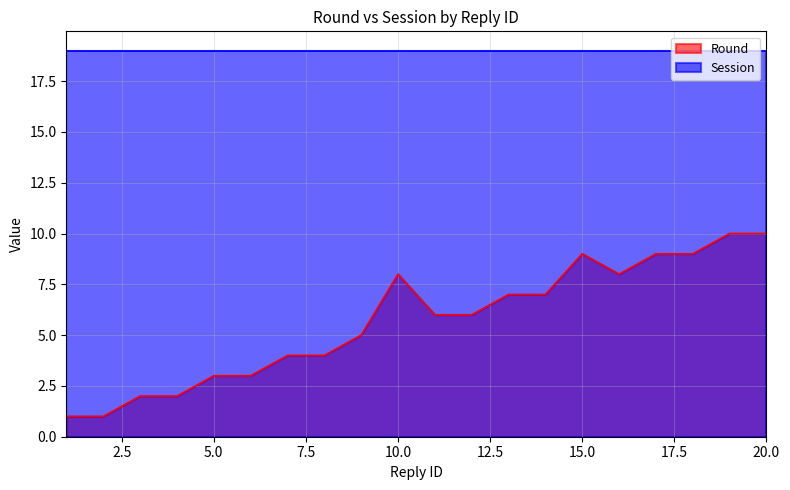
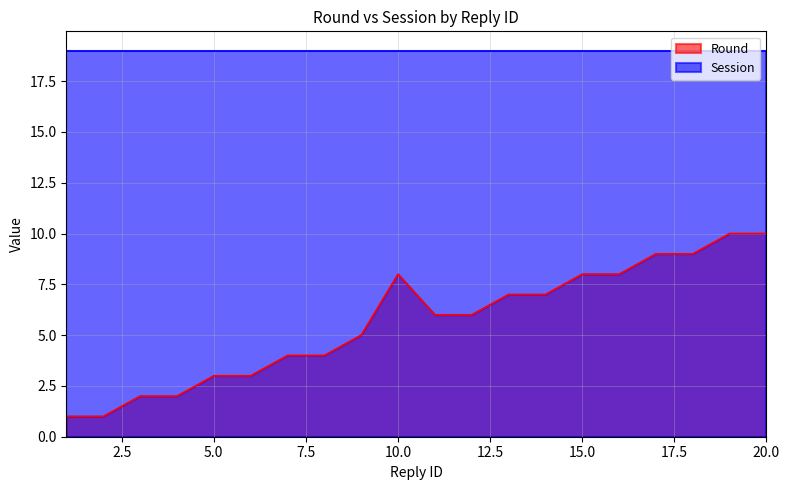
Round, 15.0: 9 -> 8
